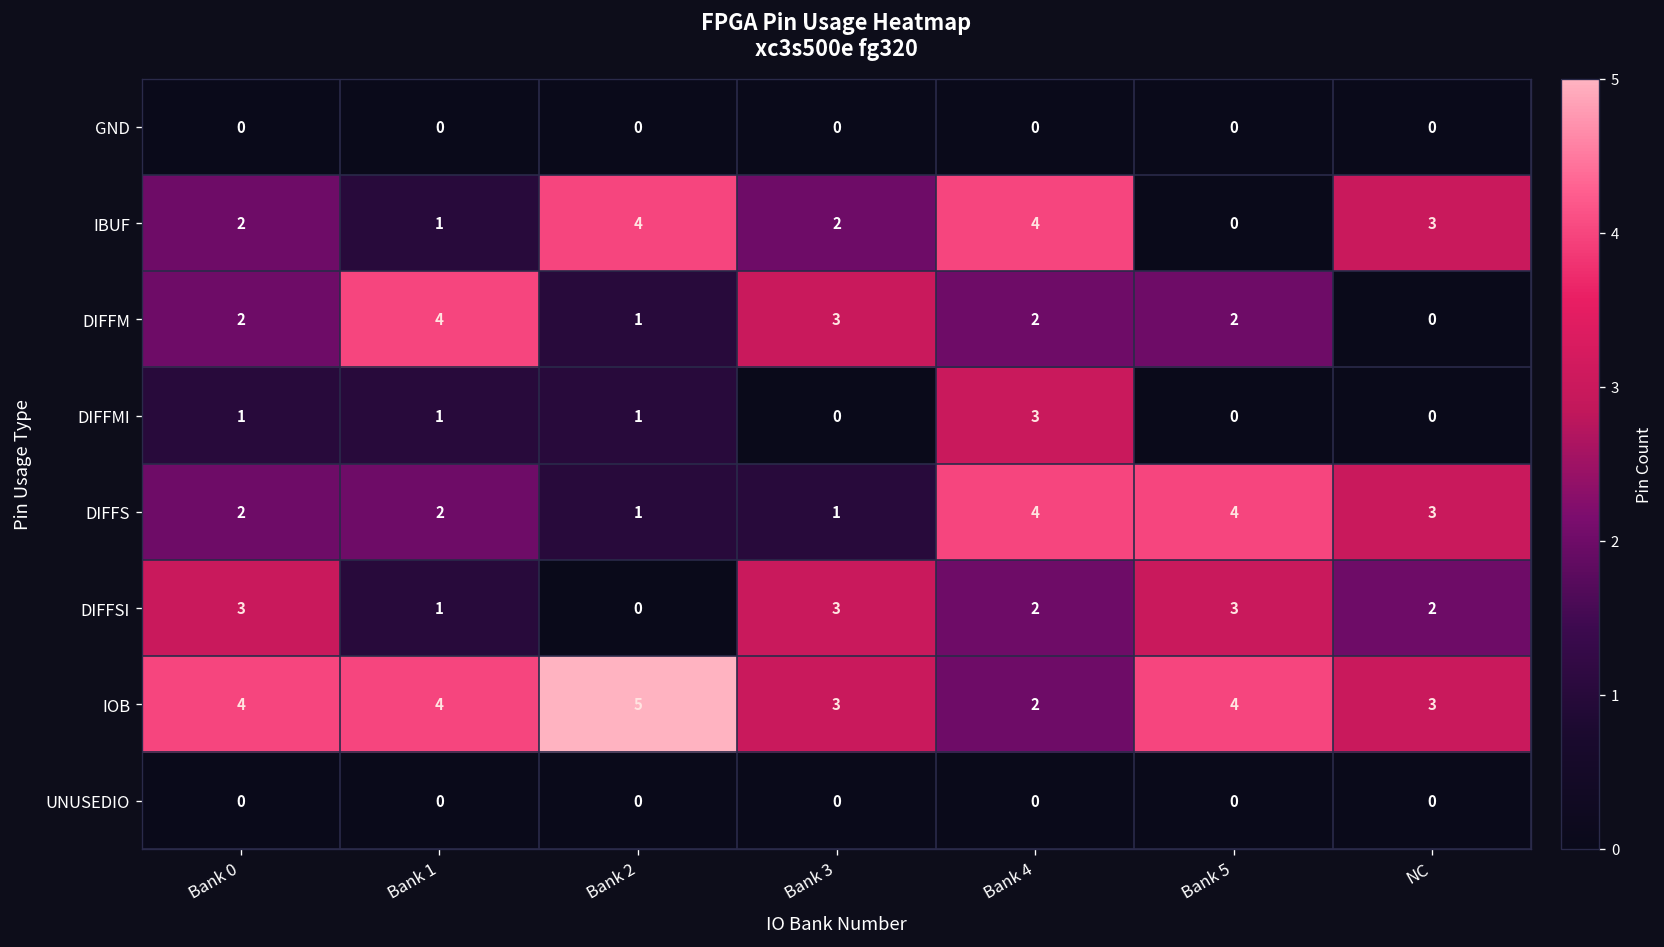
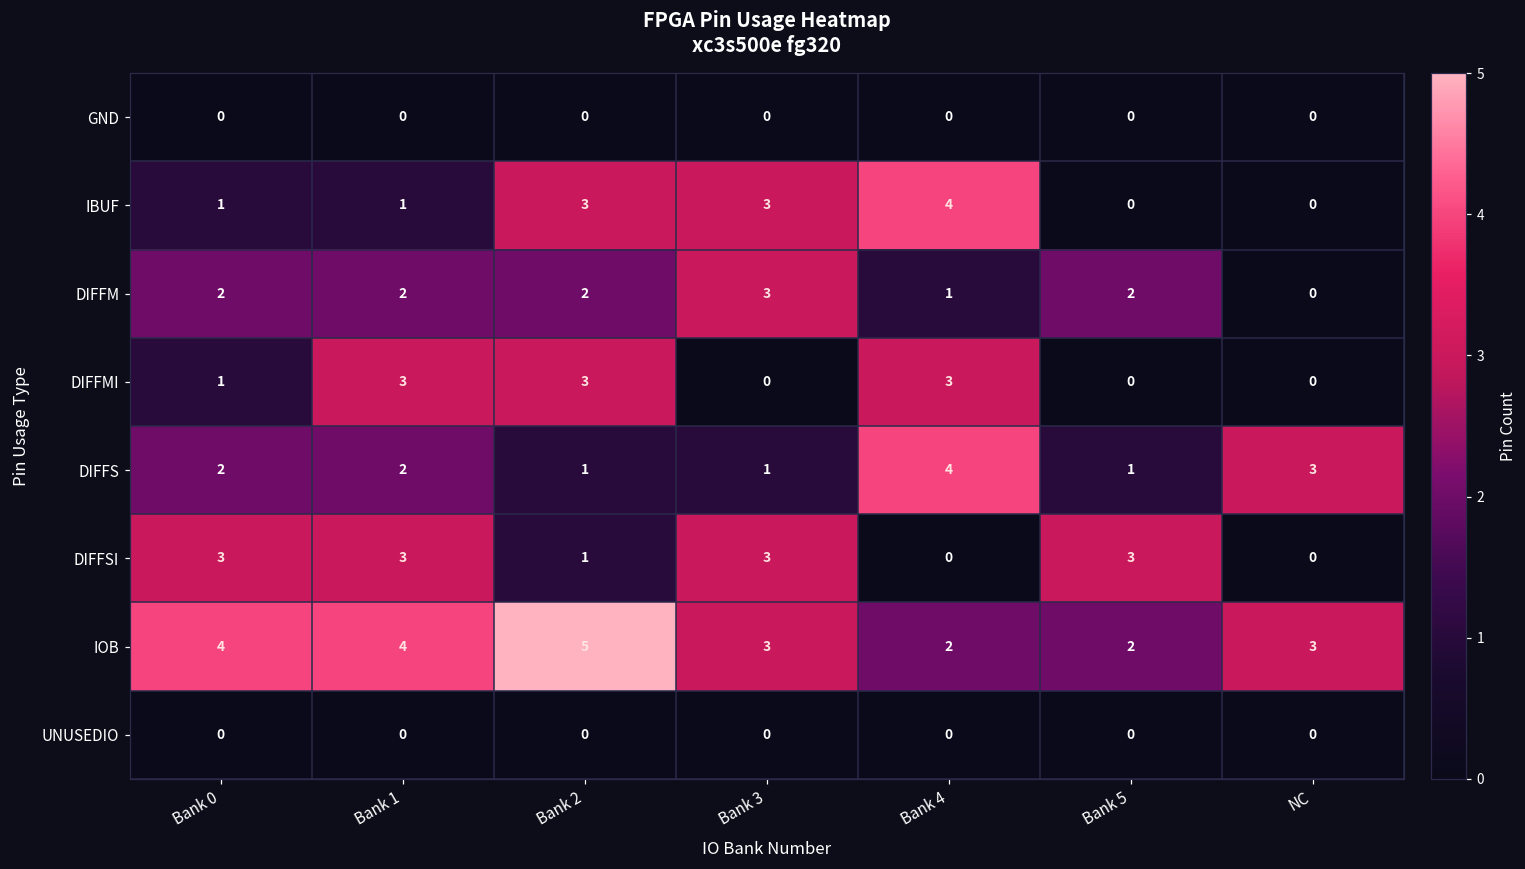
IBUF, Bank 0: 2 -> 1
IBUF, Bank 2: 4 -> 3
IBUF, Bank 3: 2 -> 3
IBUF, NC: 3 -> 0
DIFFM, Bank 1: 4 -> 2
DIFFM, Bank 2: 1 -> 2
DIFFM, Bank 4: 2 -> 1
DIFFMI, Bank 1: 1 -> 3
DIFFMI, Bank 2: 1 -> 3
DIFFS, Bank 5: 4 -> 1
DIFFSI, Bank 1: 1 -> 3
DIFFSI, Bank 2: 0 -> 1
DIFFSI, Bank 4: 2 -> 0
DIFFSI, NC: 2 -> 0
IOB, Bank 5: 4 -> 2
